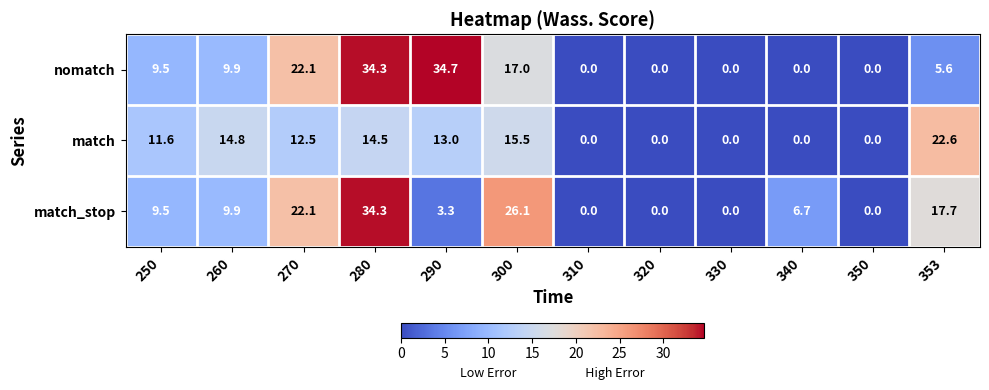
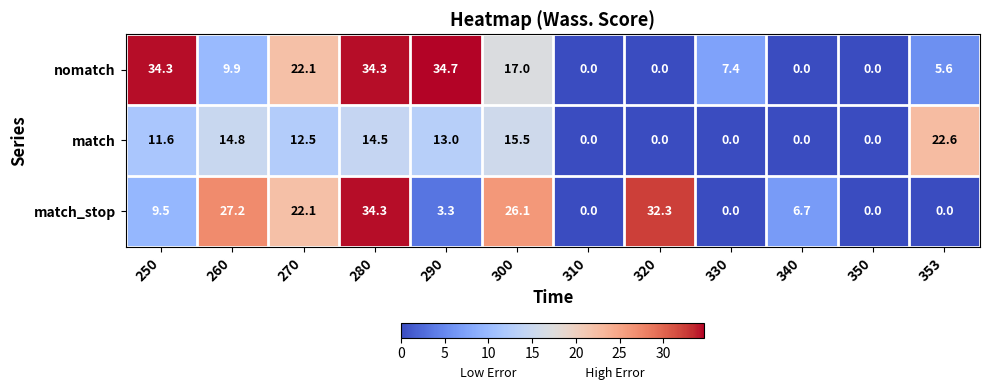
nomatch, 250: 9.5 -> 34.3
nomatch, 330: 0.0 -> 7.4
match_stop, 260: 9.9 -> 27.2
match_stop, 320: 0.0 -> 32.3
match_stop, 353: 17.7 -> 0.0
